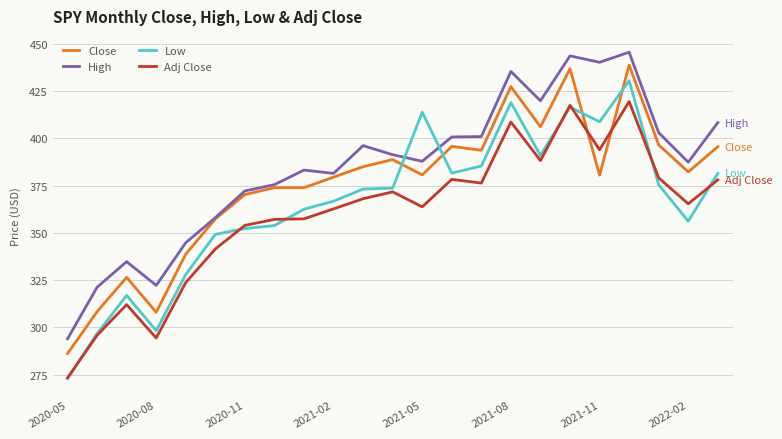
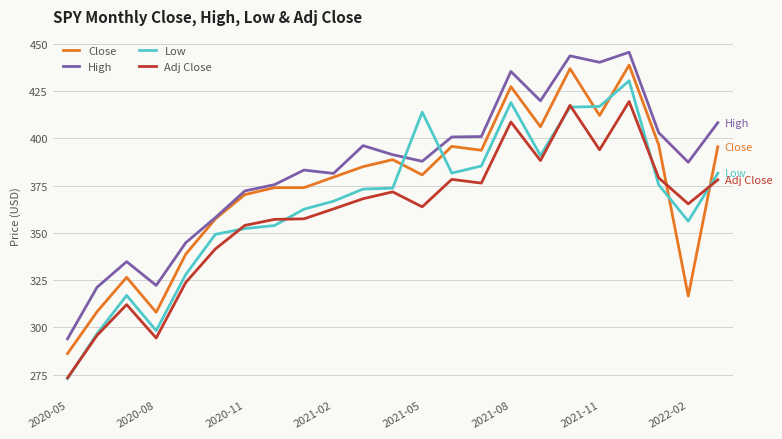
Close, 2021-11: 380 -> 412
Low, 2021-11: 409 -> 417
Close, 2022-02: 382 -> 317
